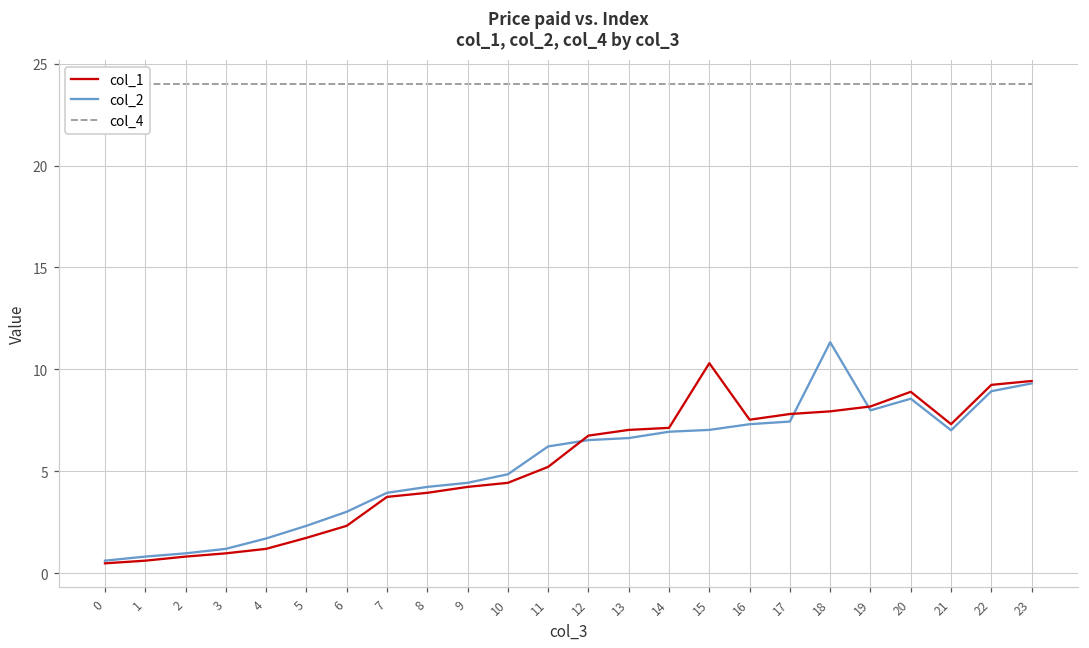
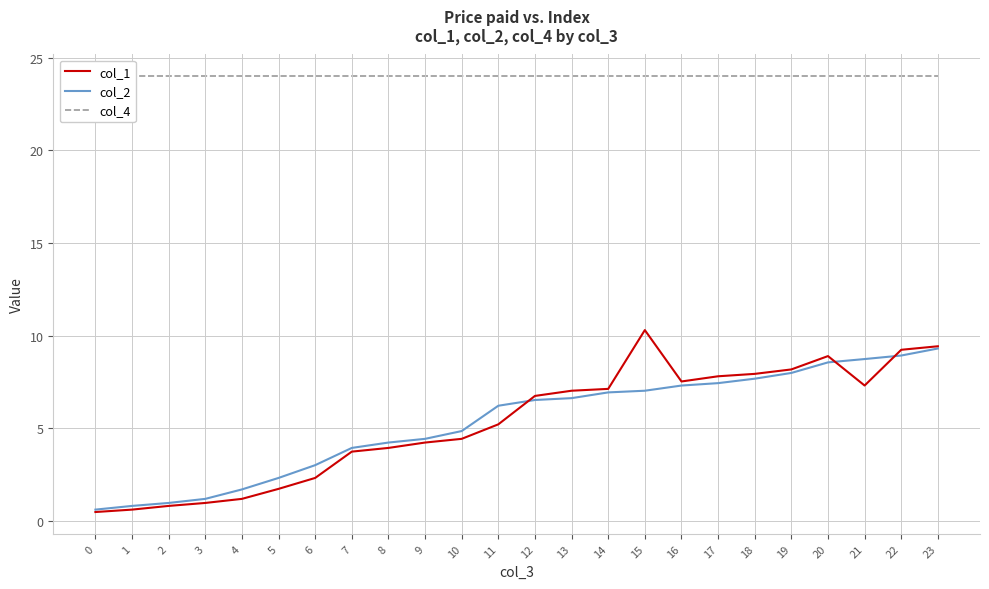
col_2, 18: 11.3 -> 7.7
col_2, 21: 7.0 -> 8.7
